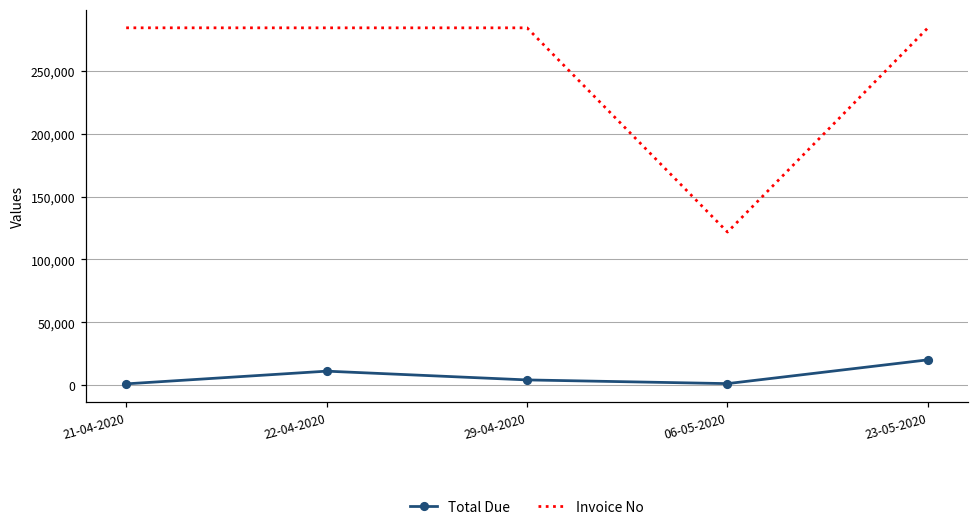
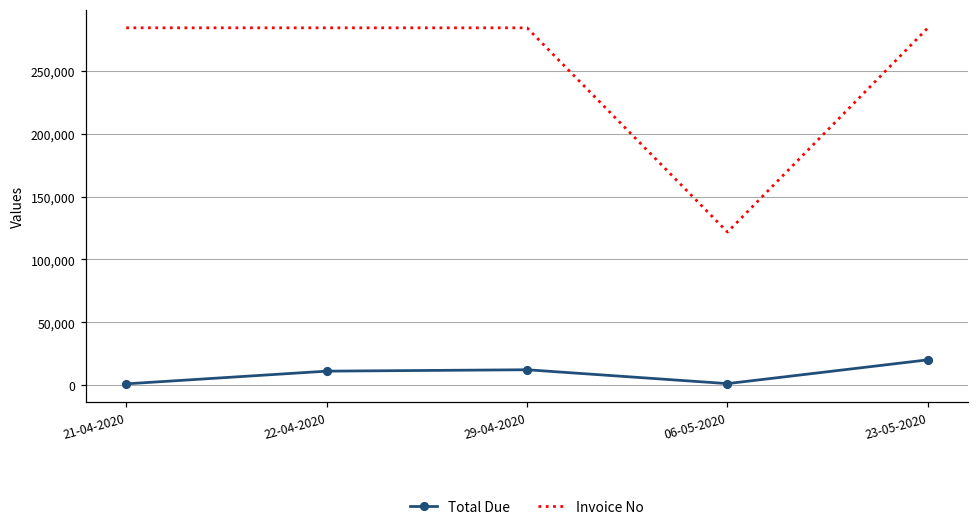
Total Due, 29-04-2020: 4,000 -> 12,000
